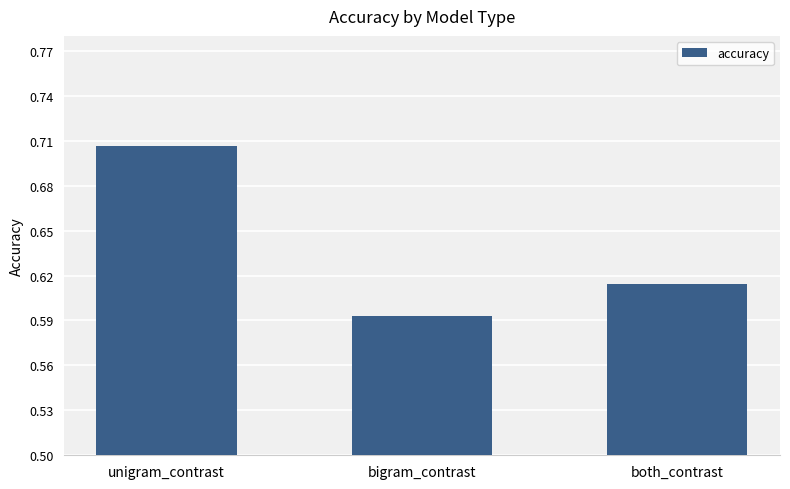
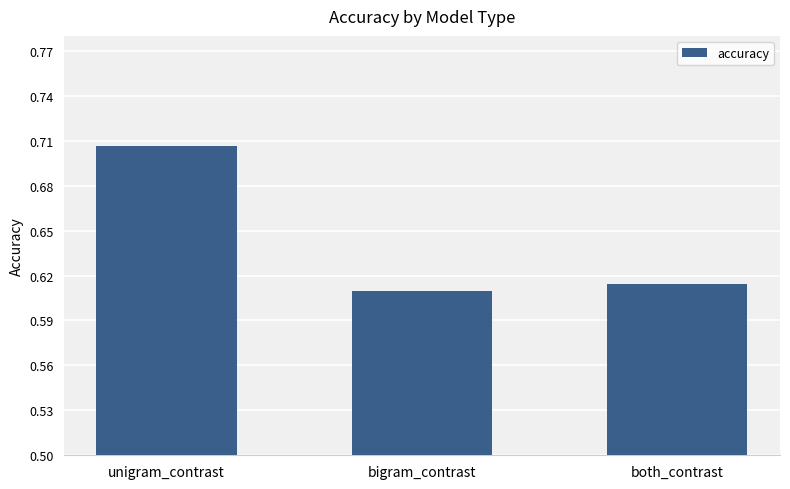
bigram_contrast: 0.593 -> 0.610
